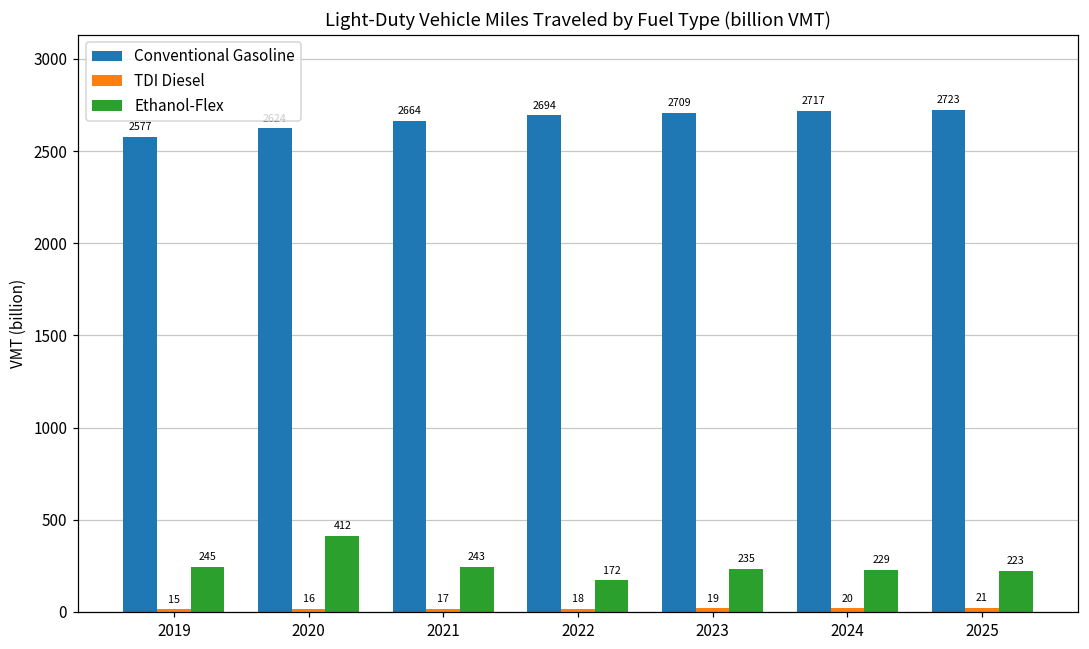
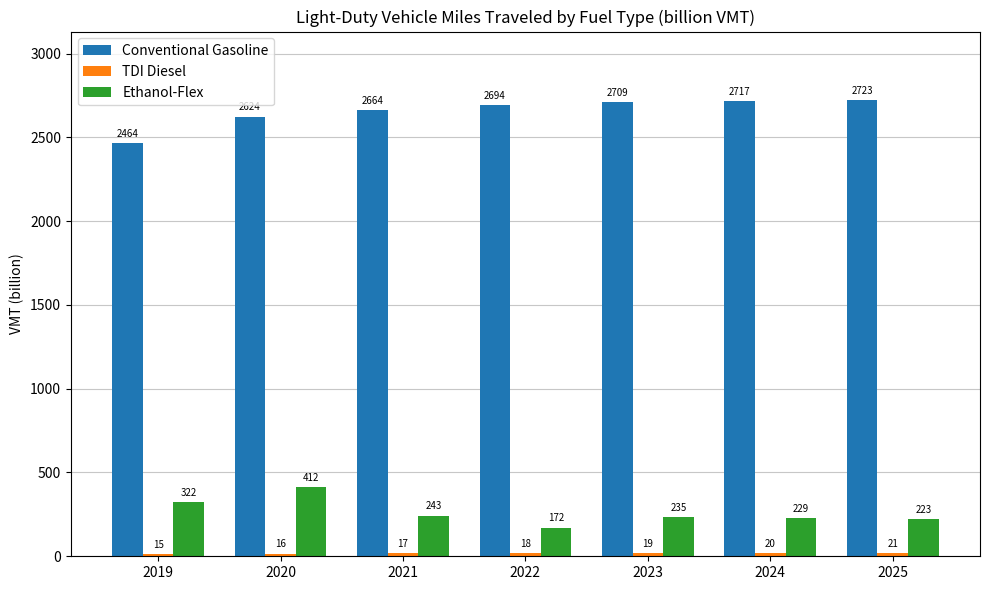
Conventional Gasoline, 2019: 2577 -> 2464
Ethanol-Flex, 2019: 245 -> 322
